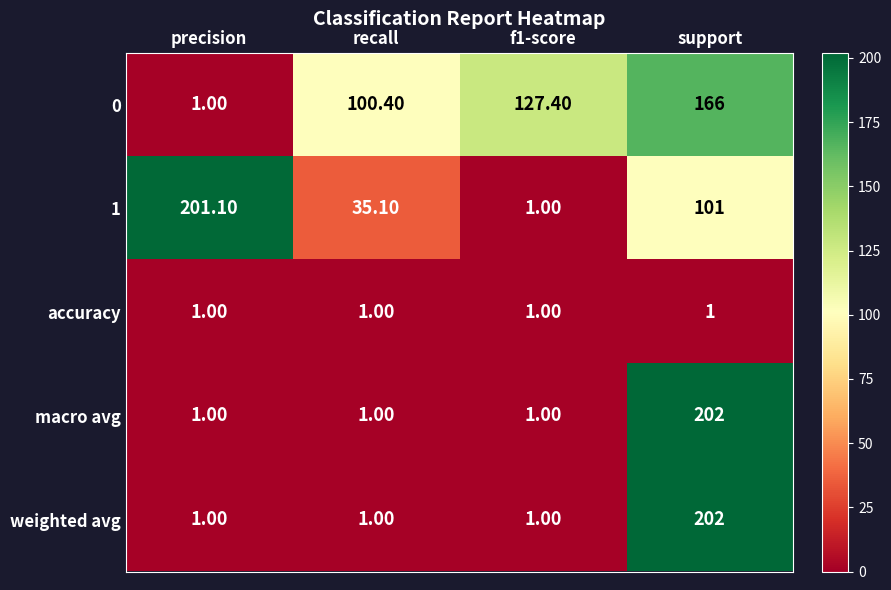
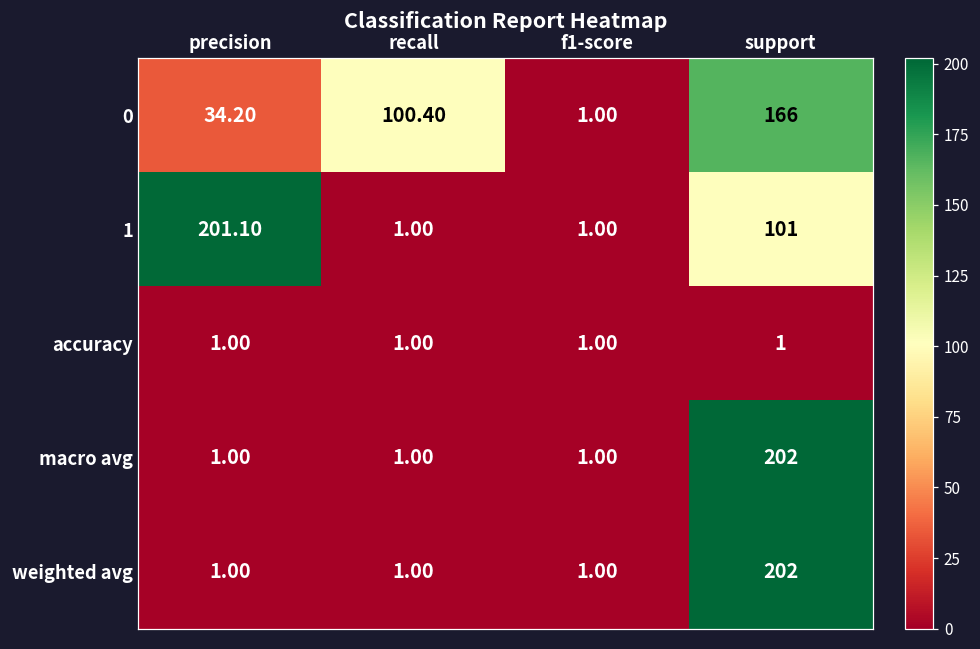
0, precision: 1.00 -> 34.20
0, f1-score: 127.40 -> 1.00
1, recall: 35.10 -> 1.00
